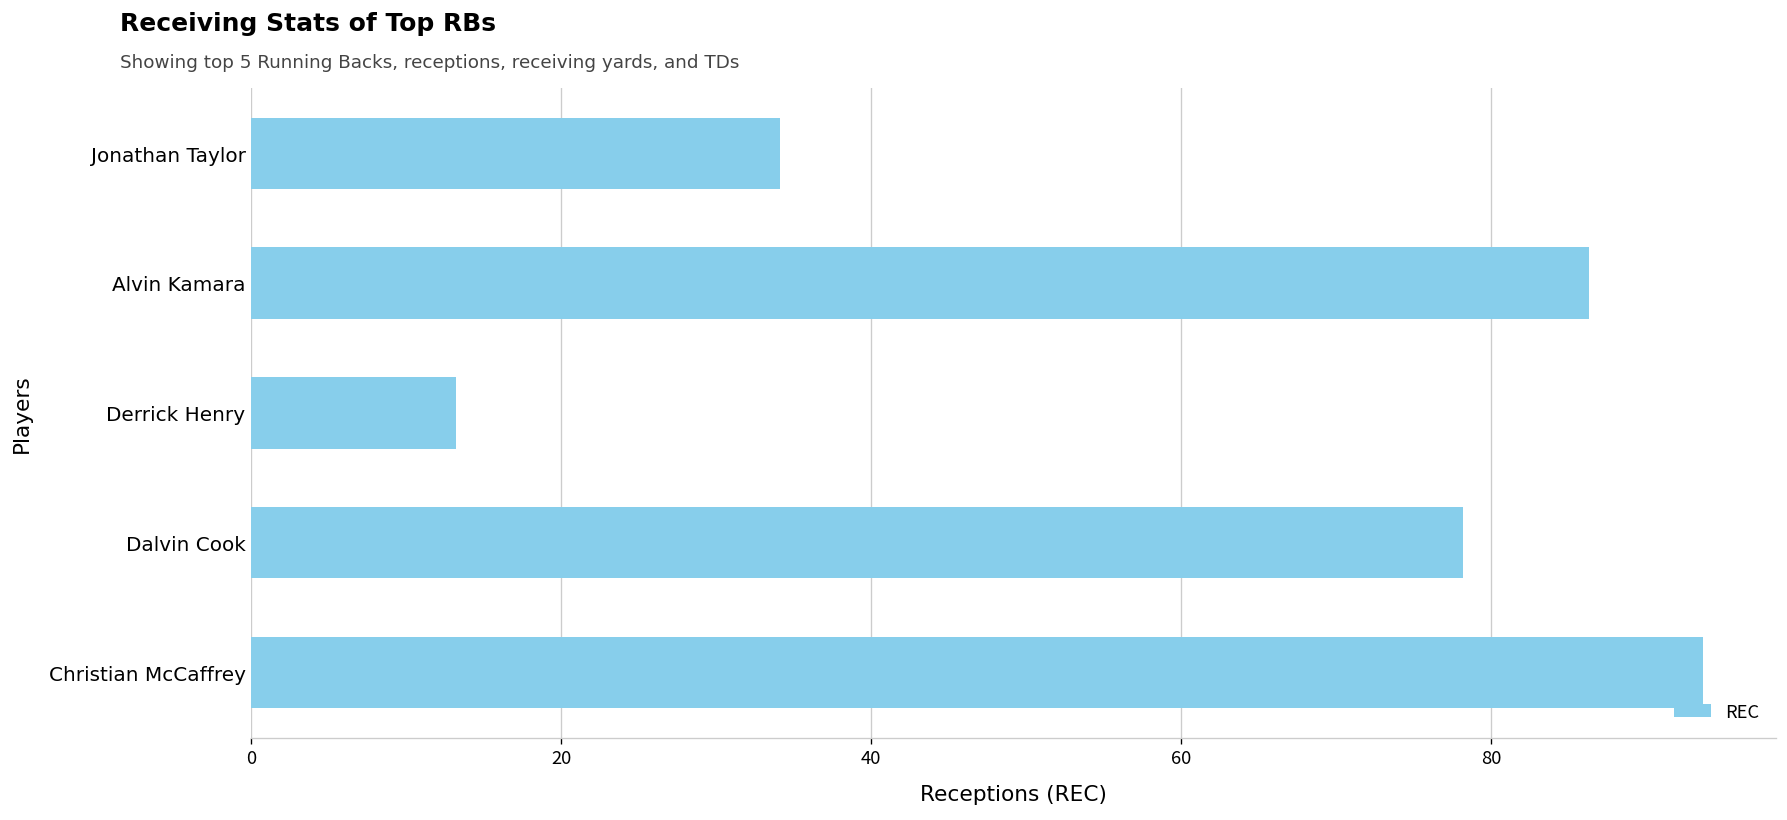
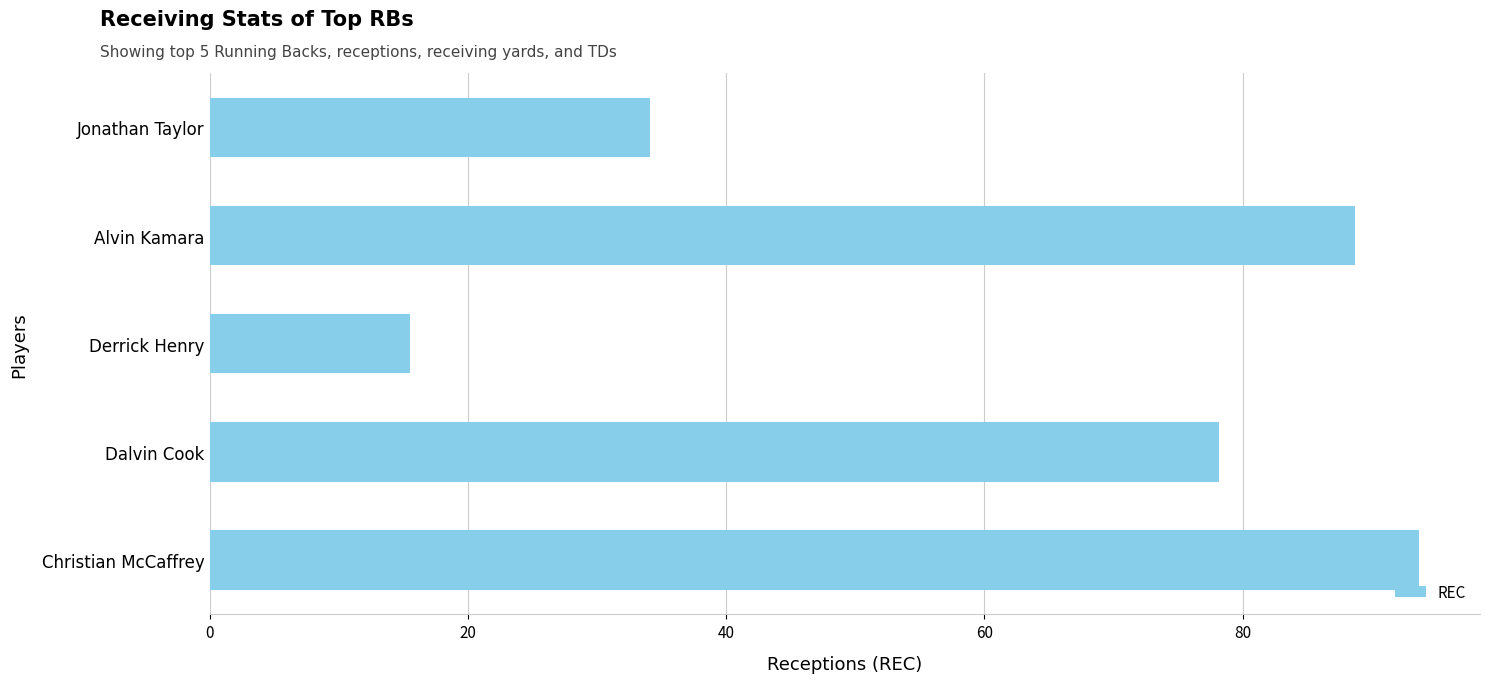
Alvin Kamara: 86.3 -> 88.7
Derrick Henry: 13.2 -> 15.5
